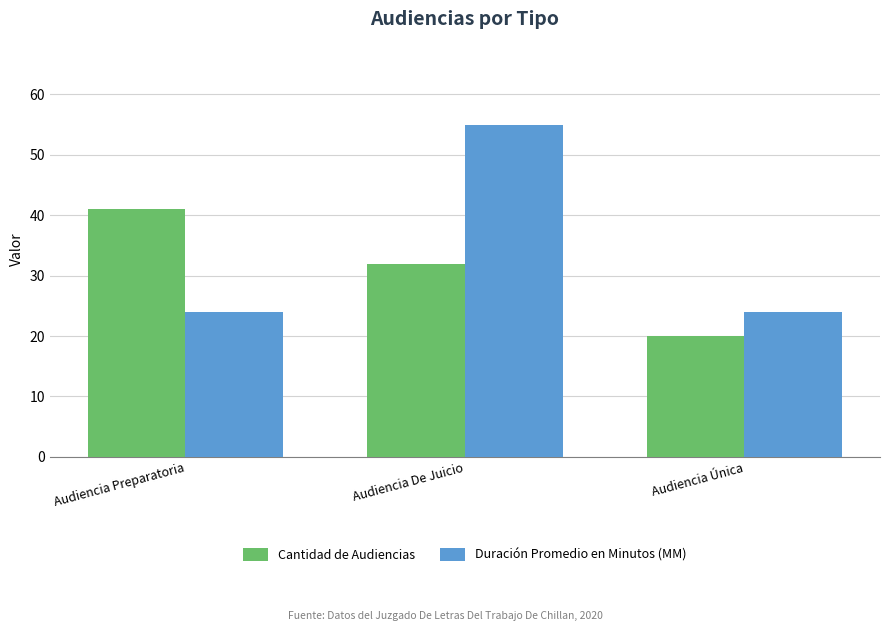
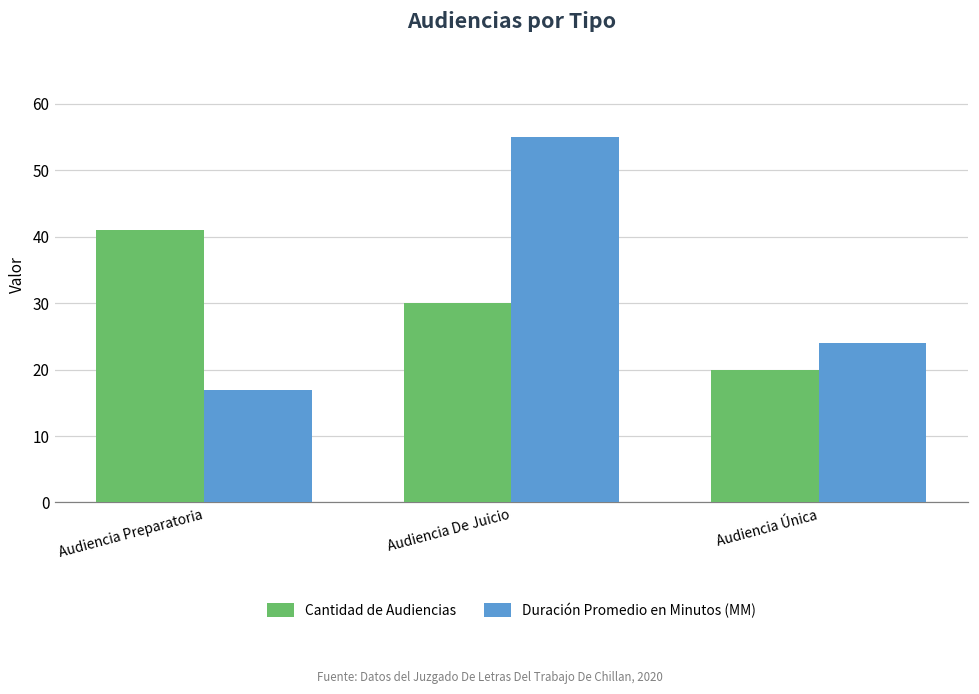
Duración Promedio en Minutos (MM), Audiencia Preparatoria: 24 -> 17
Cantidad de Audiencias, Audiencia De Juicio: 32 -> 30
